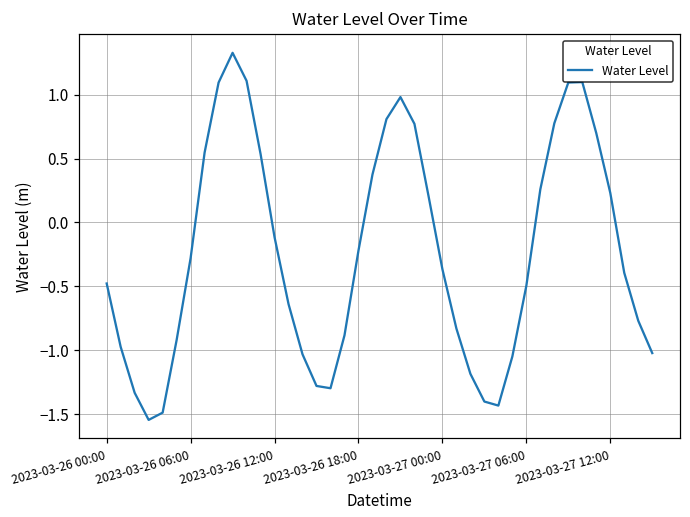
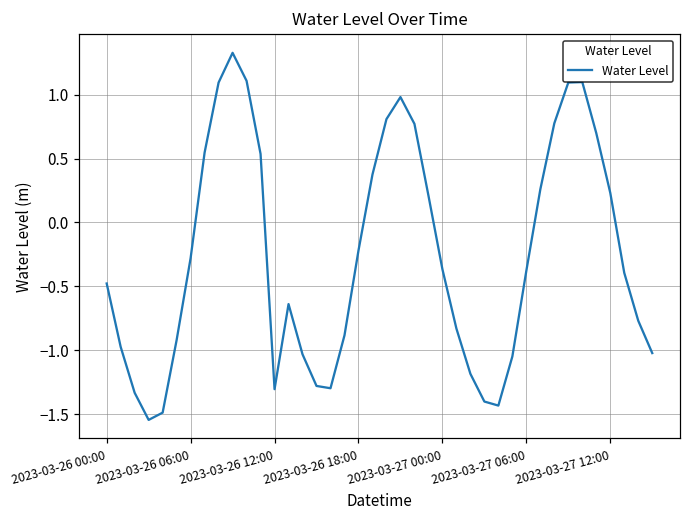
2023-03-26 12:00: -0.11 -> -1.30
2023-03-27 06:00: -0.50 -> -0.38
